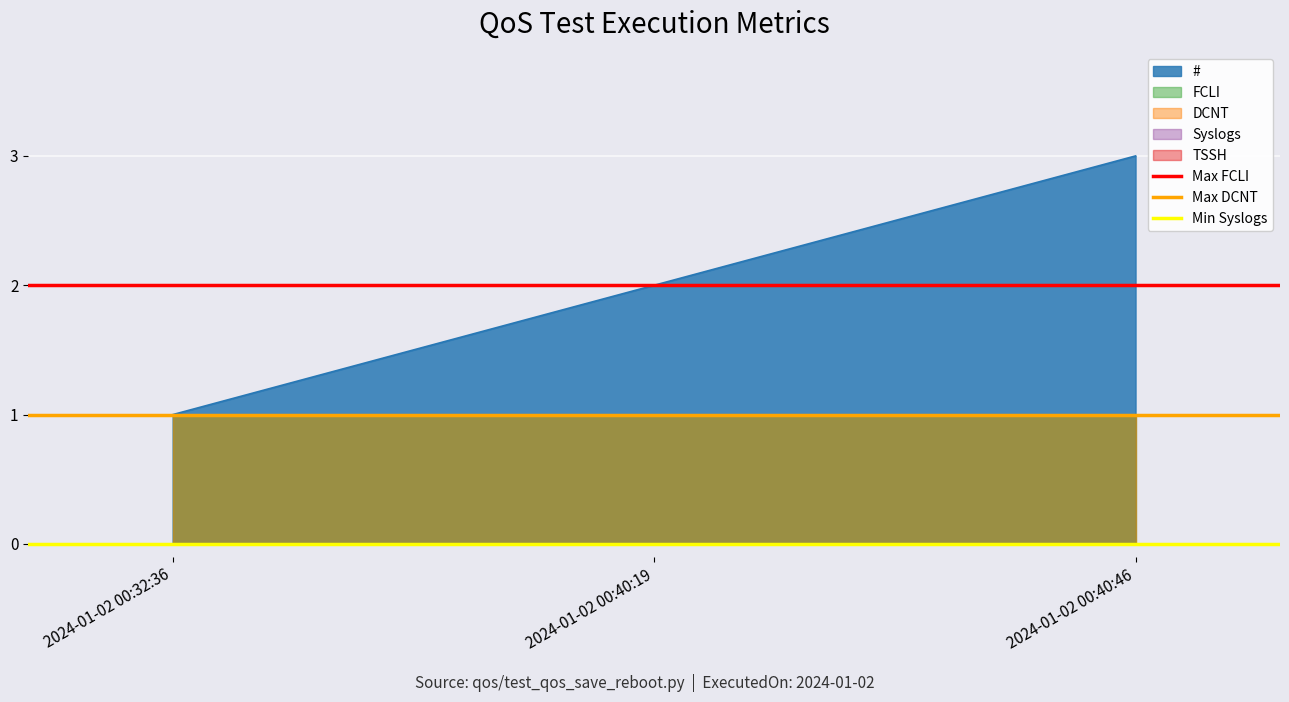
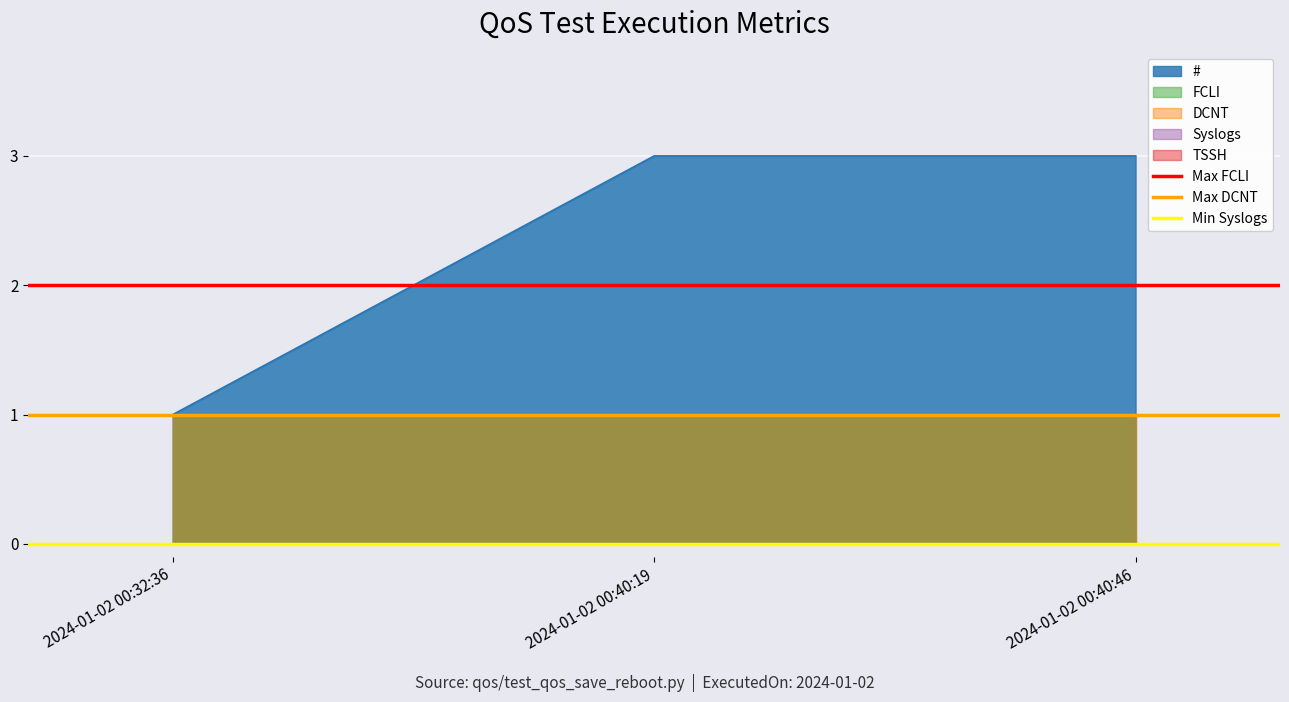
#, 2024-01-02 00:40:19: 2 -> 3
